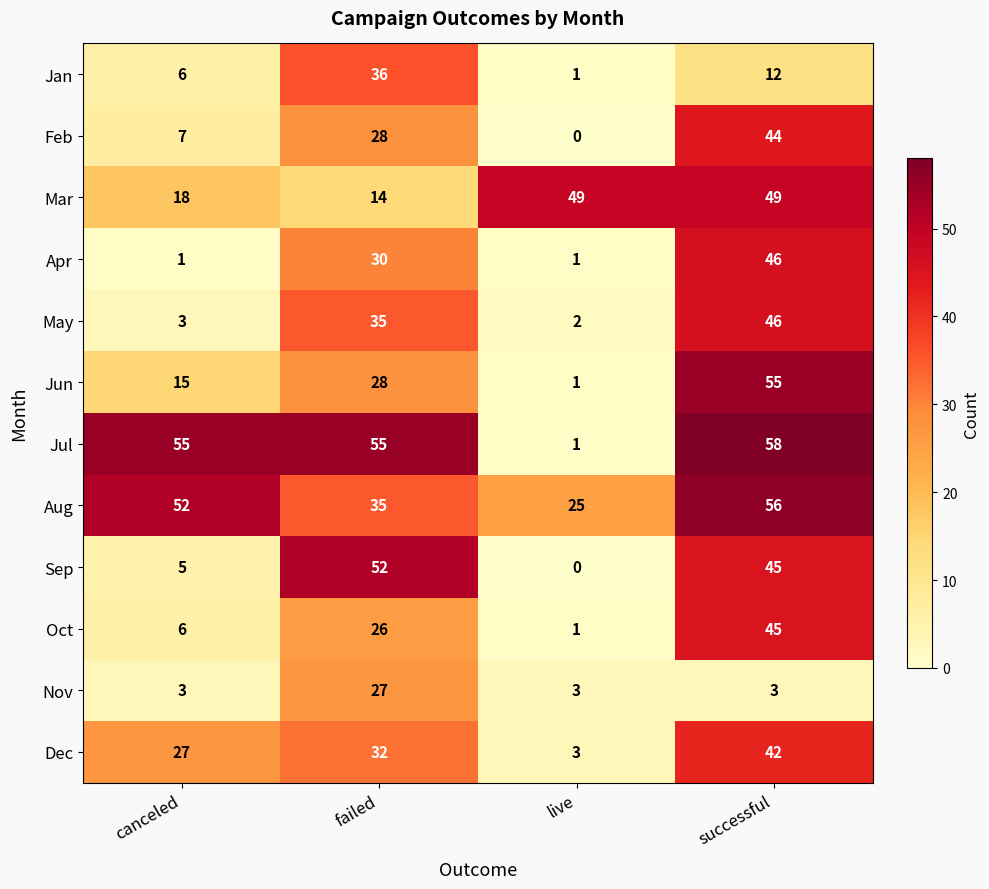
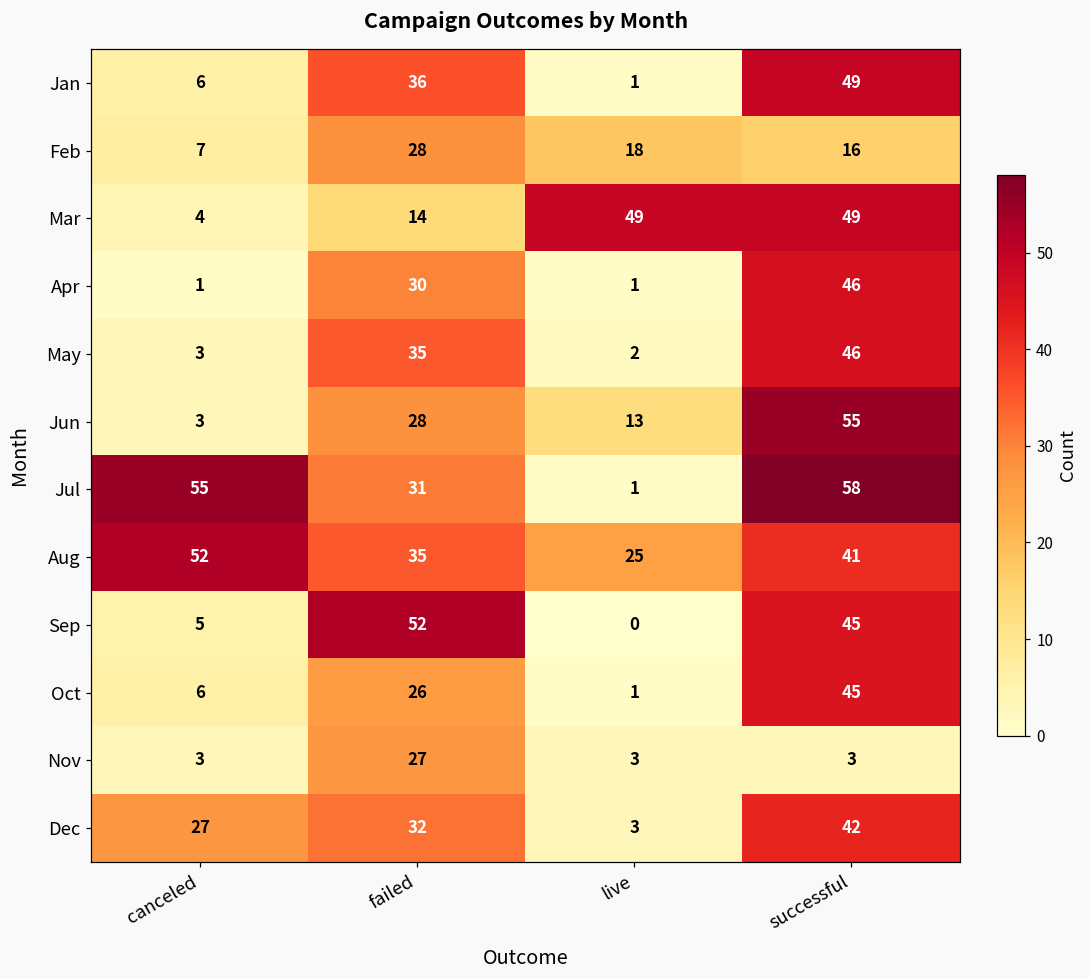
Jan, successful: 12 -> 49
Feb, live: 0 -> 18
Feb, successful: 44 -> 16
Mar, canceled: 18 -> 4
Jun, canceled: 15 -> 3
Jun, live: 1 -> 13
Jul, failed: 55 -> 31
Aug, successful: 56 -> 41
